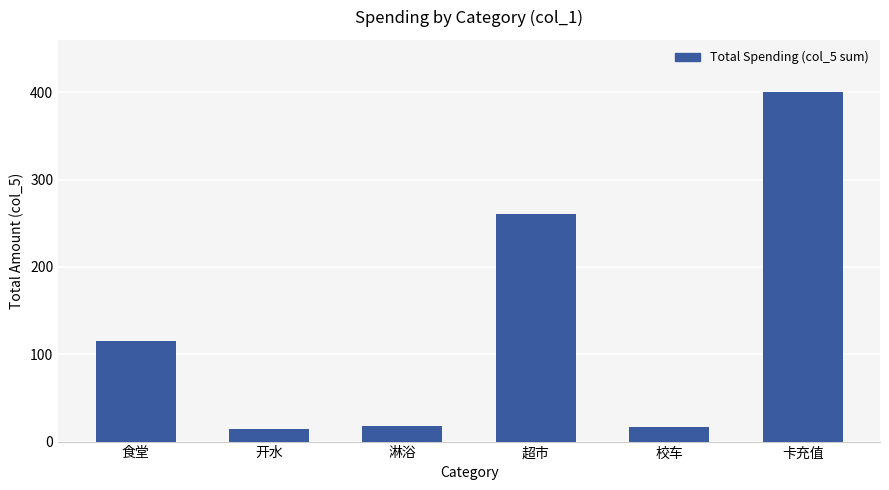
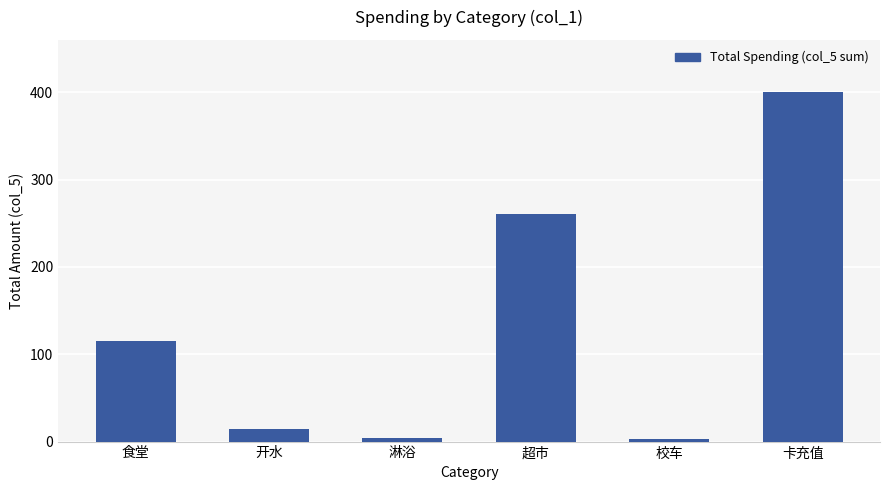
淋浴: 20 -> 0
校车: 20 -> 0
